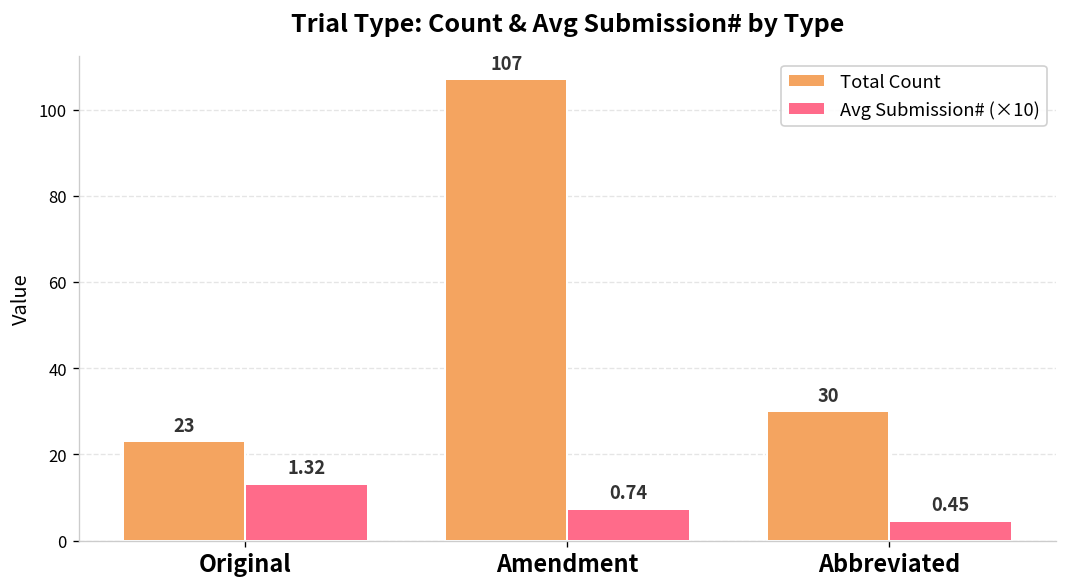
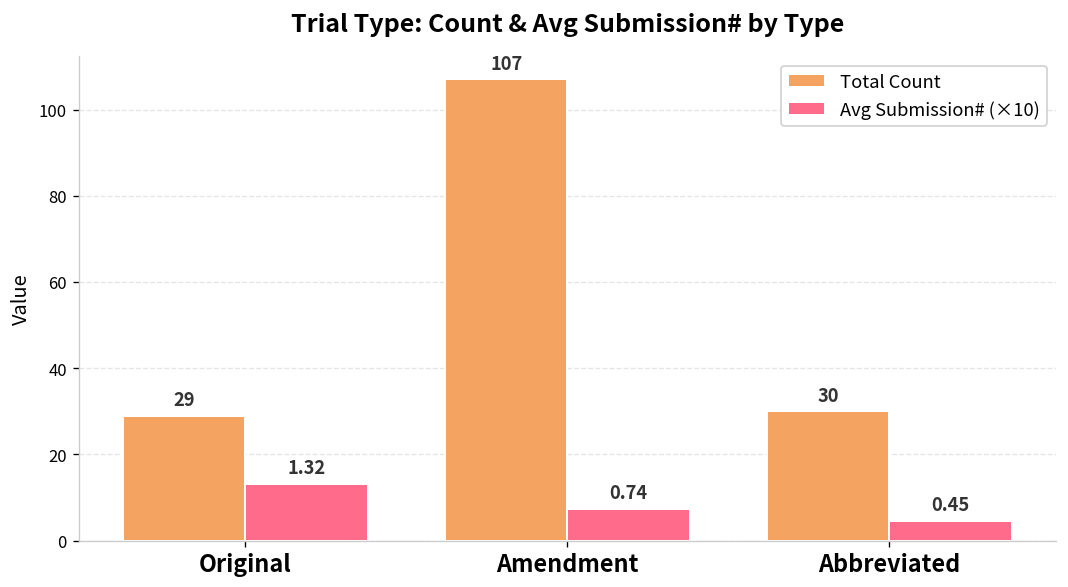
Total Count, Original: 23 -> 29
